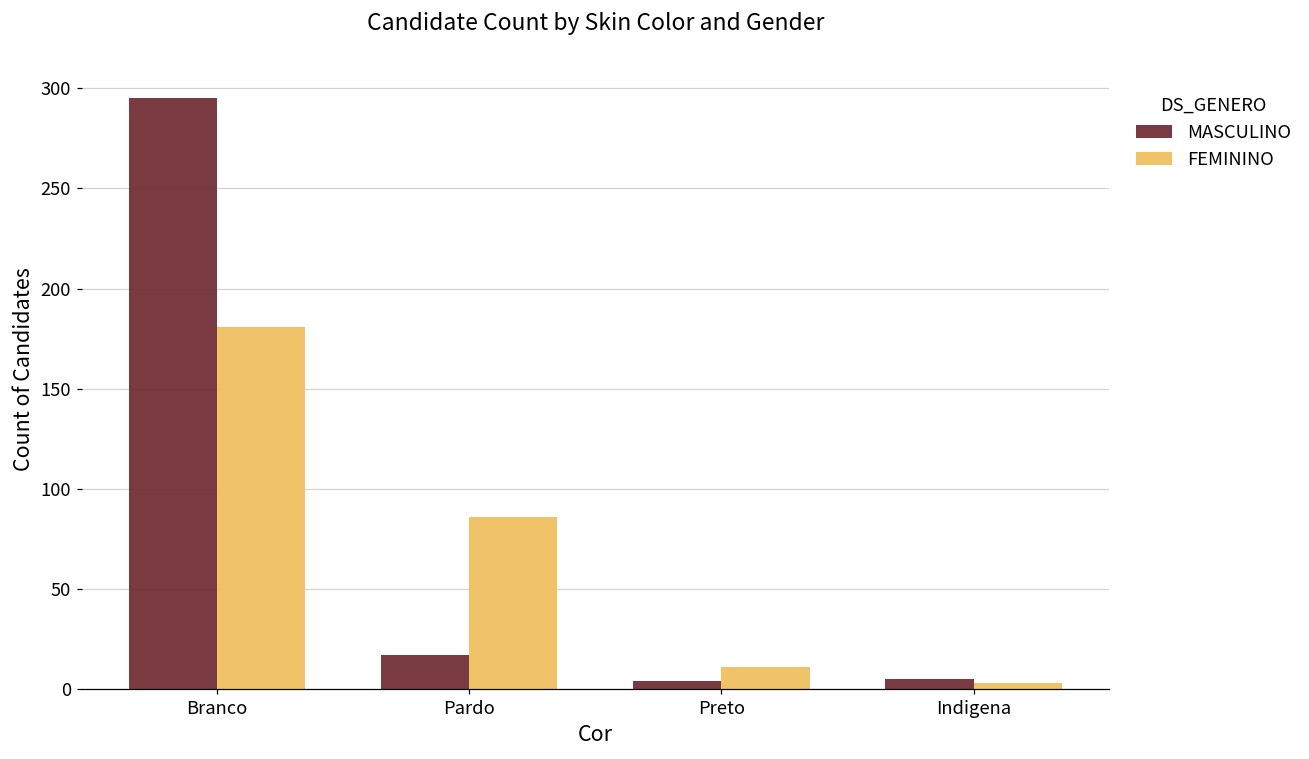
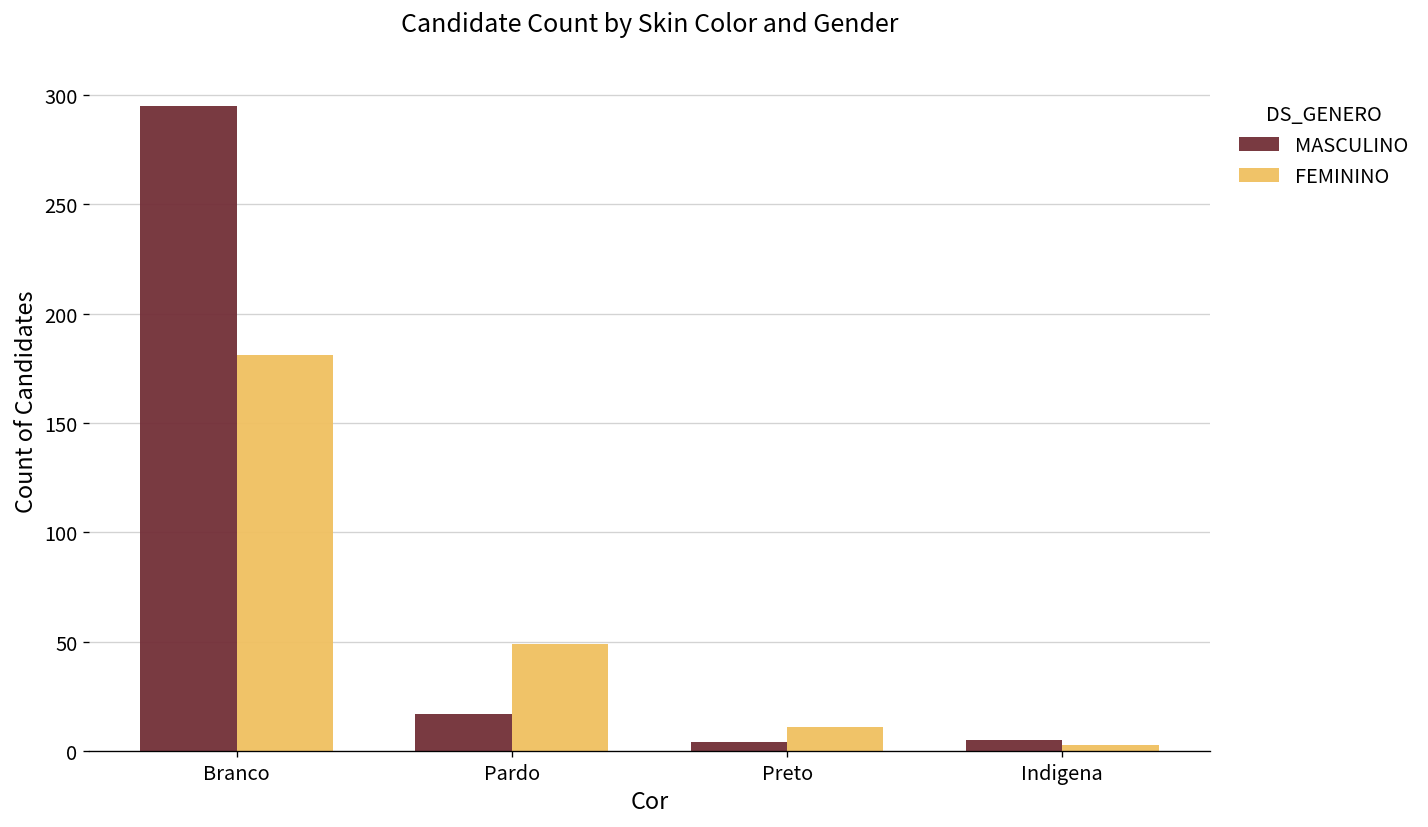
FEMININO, Pardo: 86 -> 49
